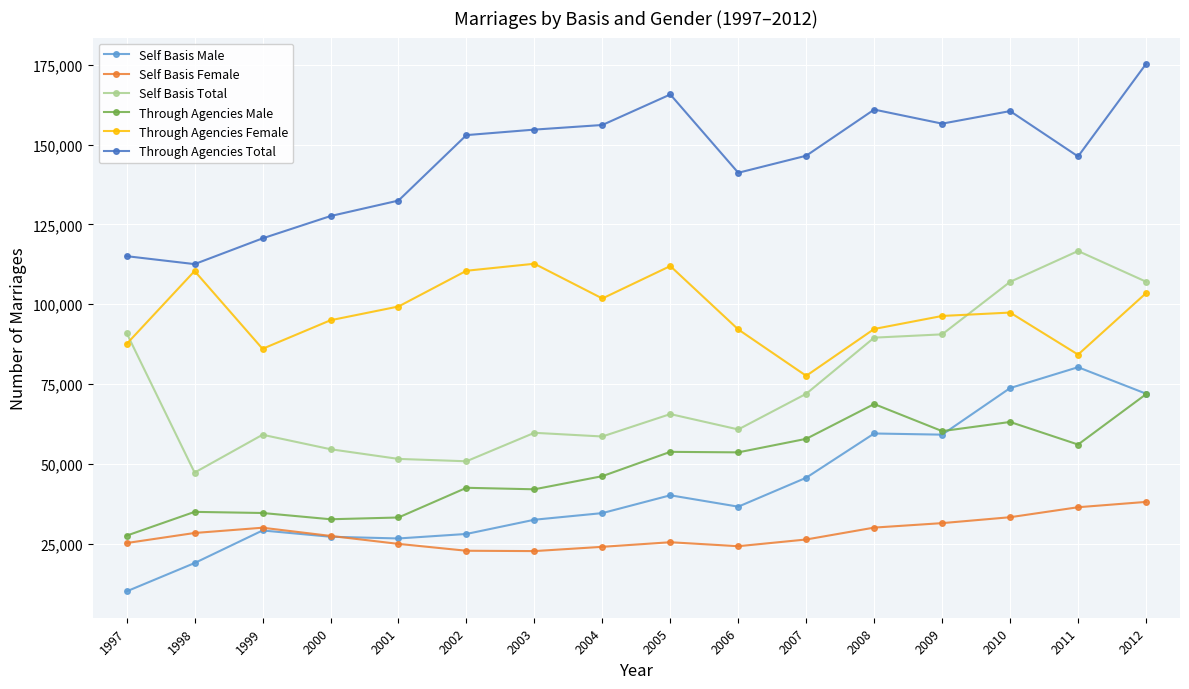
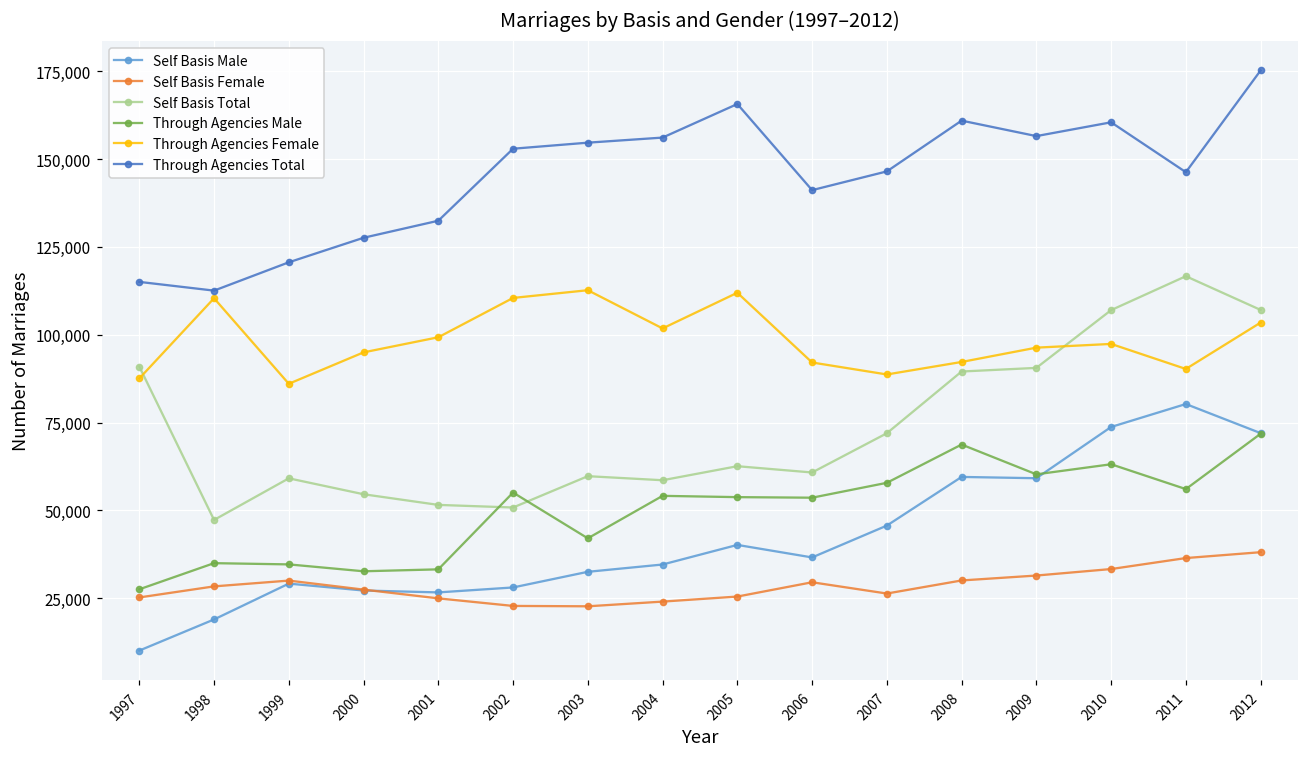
Through Agencies Male, 2002: 42,000 -> 55,000
Through Agencies Male, 2004: 46,000 -> 54,000
Self Basis Total, 2005: 66,000 -> 63,000
Self Basis Female, 2006: 24,000 -> 30,000
Through Agencies Female, 2007: 78,000 -> 89,000
Through Agencies Female, 2011: 84,000 -> 90,000
